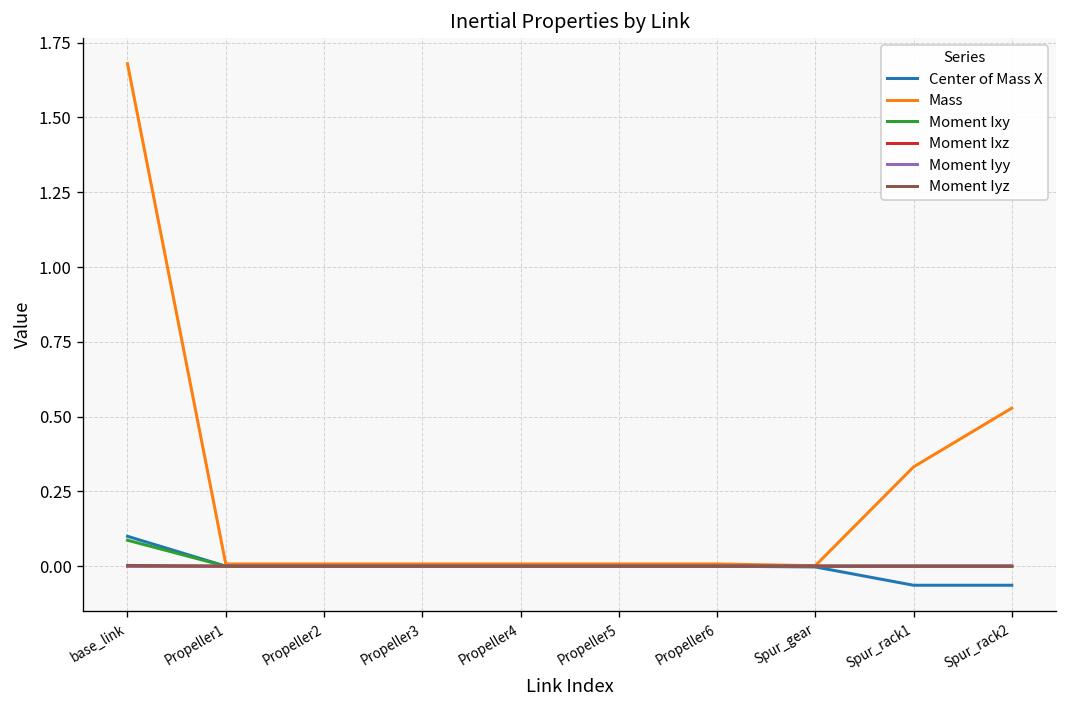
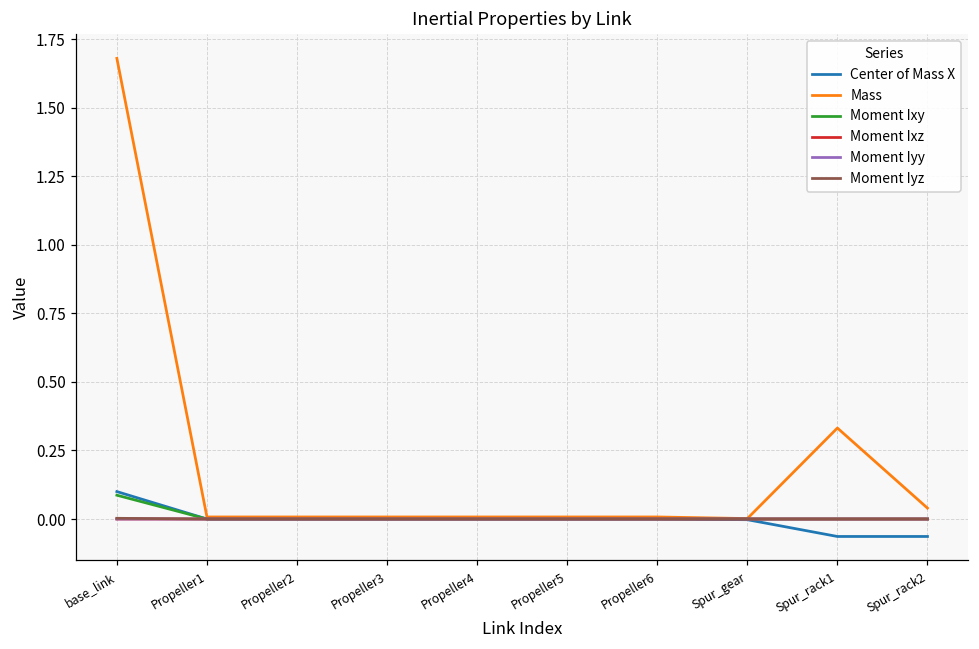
Mass, Spur_rack2: 0.53 -> 0.04
